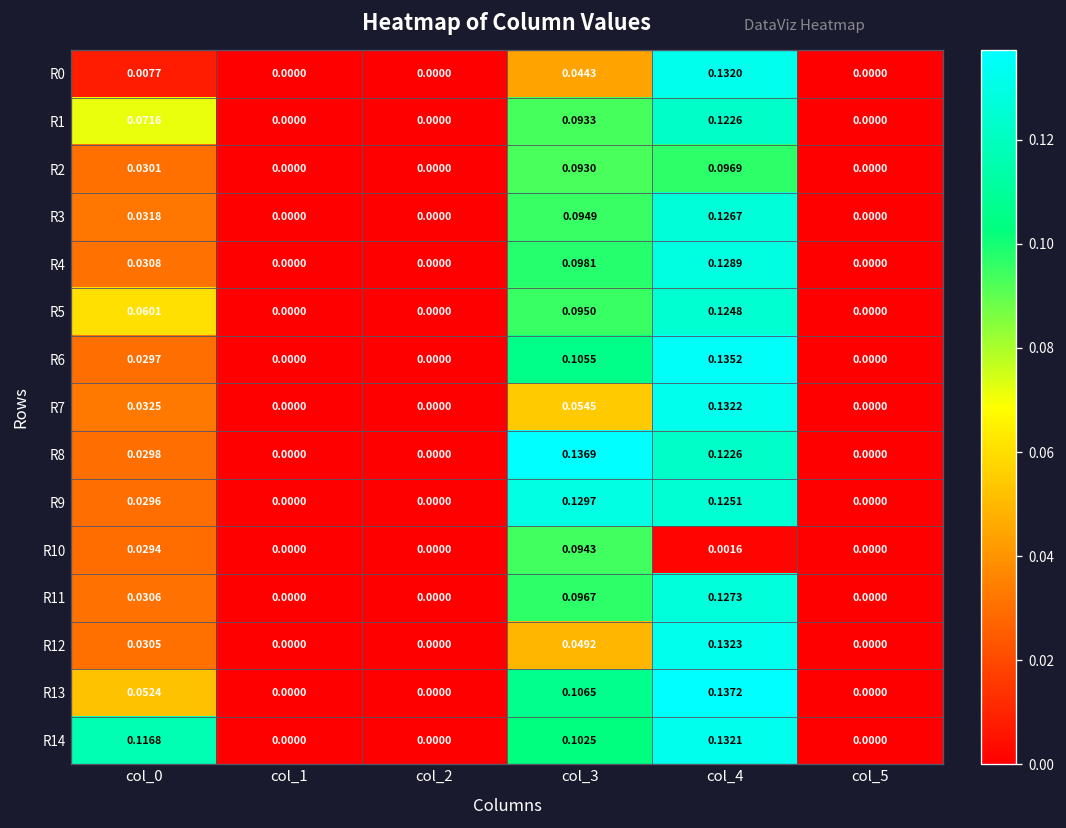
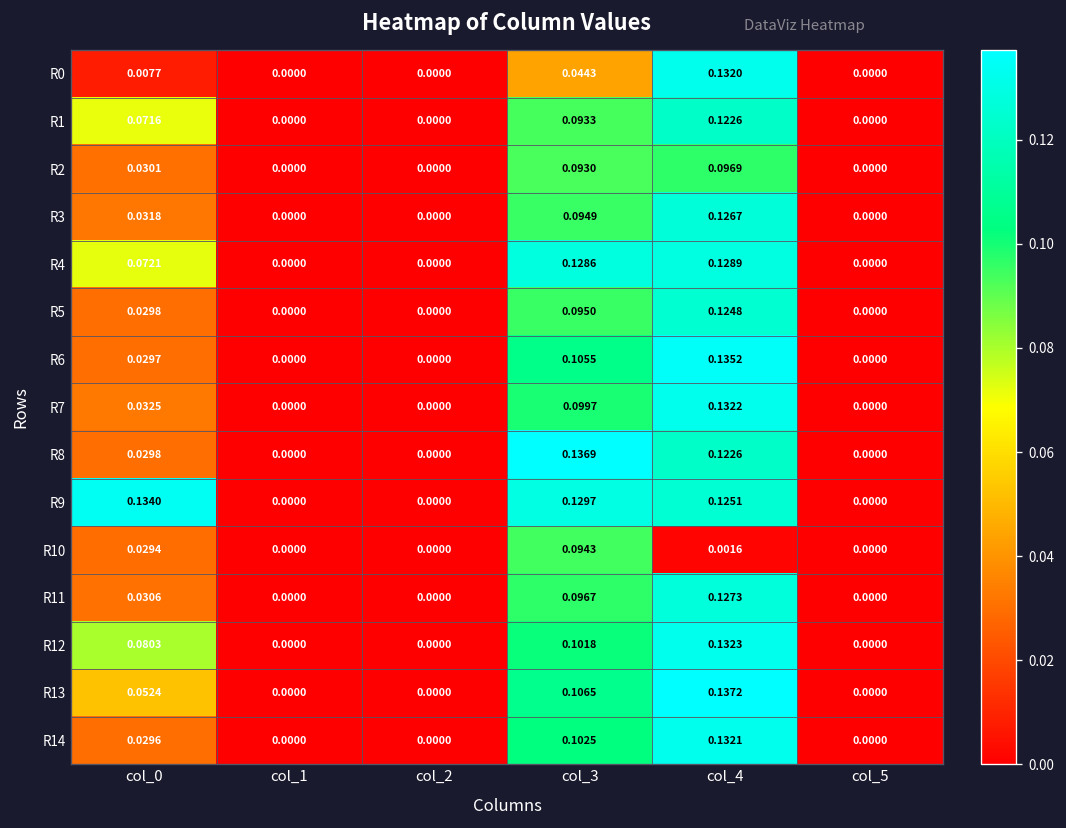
R4, col_0: 0.0308 -> 0.0721
R4, col_3: 0.0981 -> 0.1286
R5, col_0: 0.0601 -> 0.0298
R7, col_3: 0.0545 -> 0.0997
R9, col_0: 0.0296 -> 0.1340
R12, col_0: 0.0305 -> 0.0803
R12, col_3: 0.0492 -> 0.1018
R14, col_0: 0.1168 -> 0.0296
